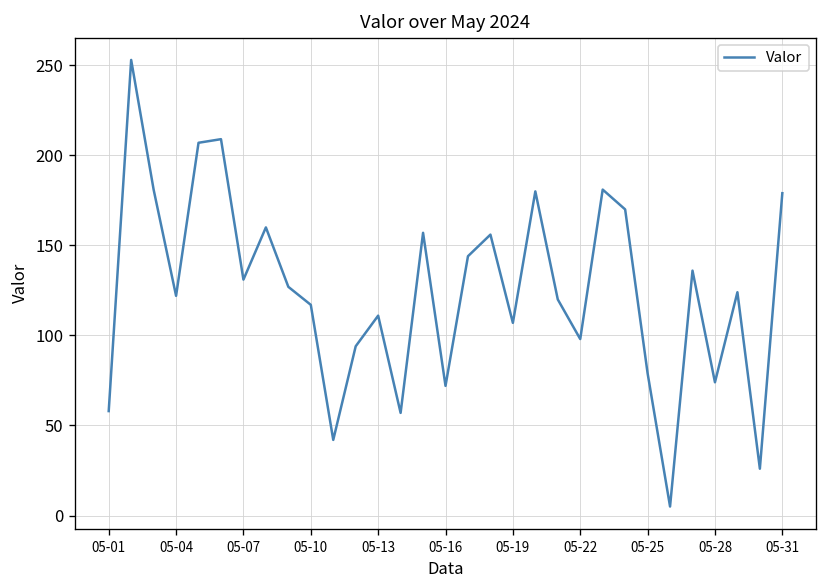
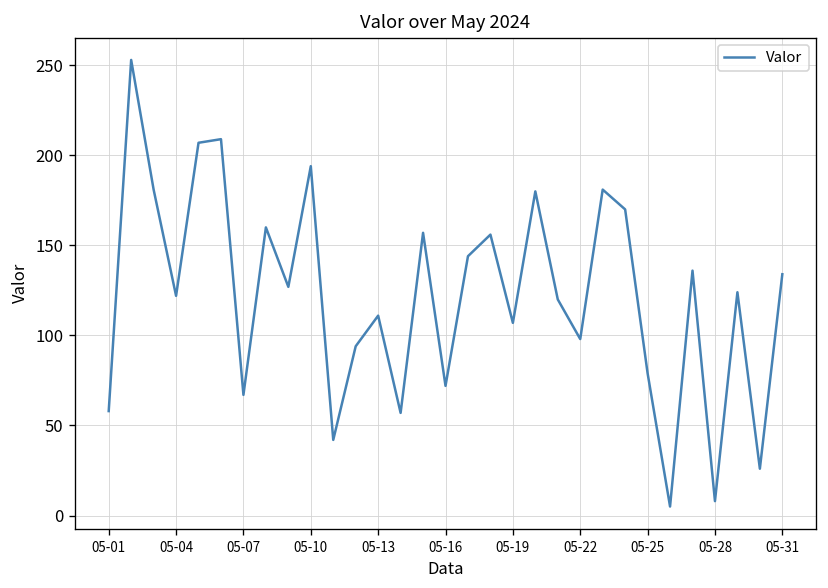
05-07: 131 -> 67
05-10: 117 -> 194
05-28: 74 -> 8
05-31: 179 -> 134
